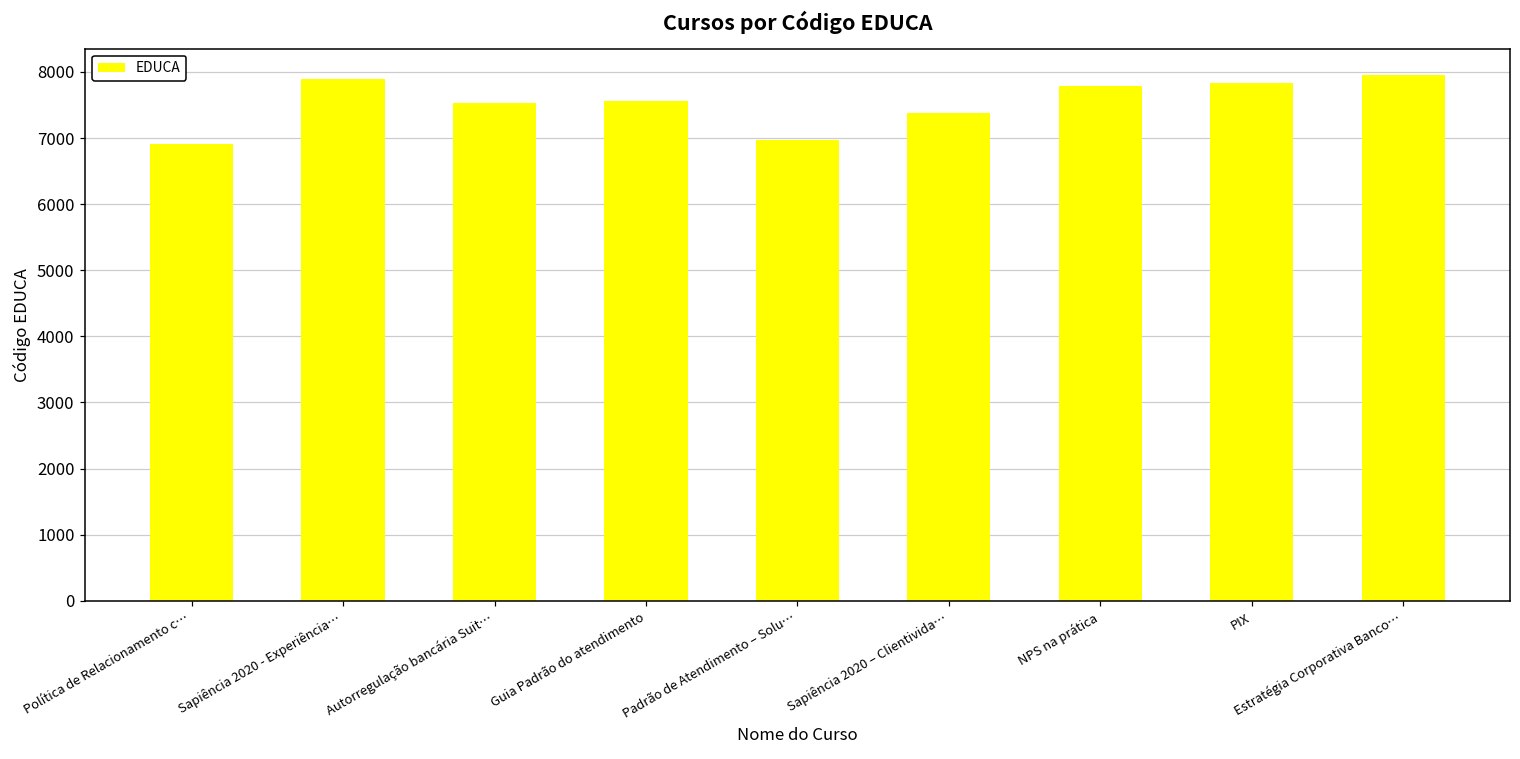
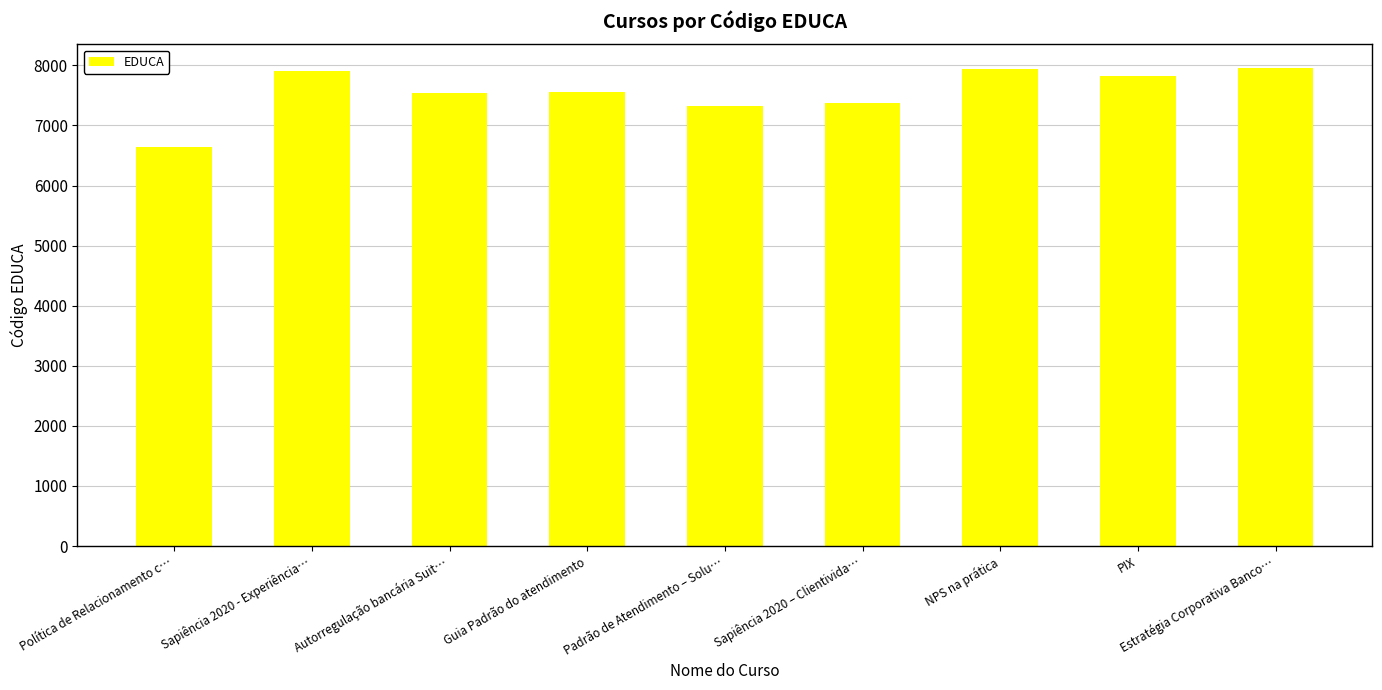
Política de Relacionamento c…: 6900 -> 6600
Padrão de Atendimento – Solu…: 7000 -> 7300
NPS na prática: 7800 -> 7900
